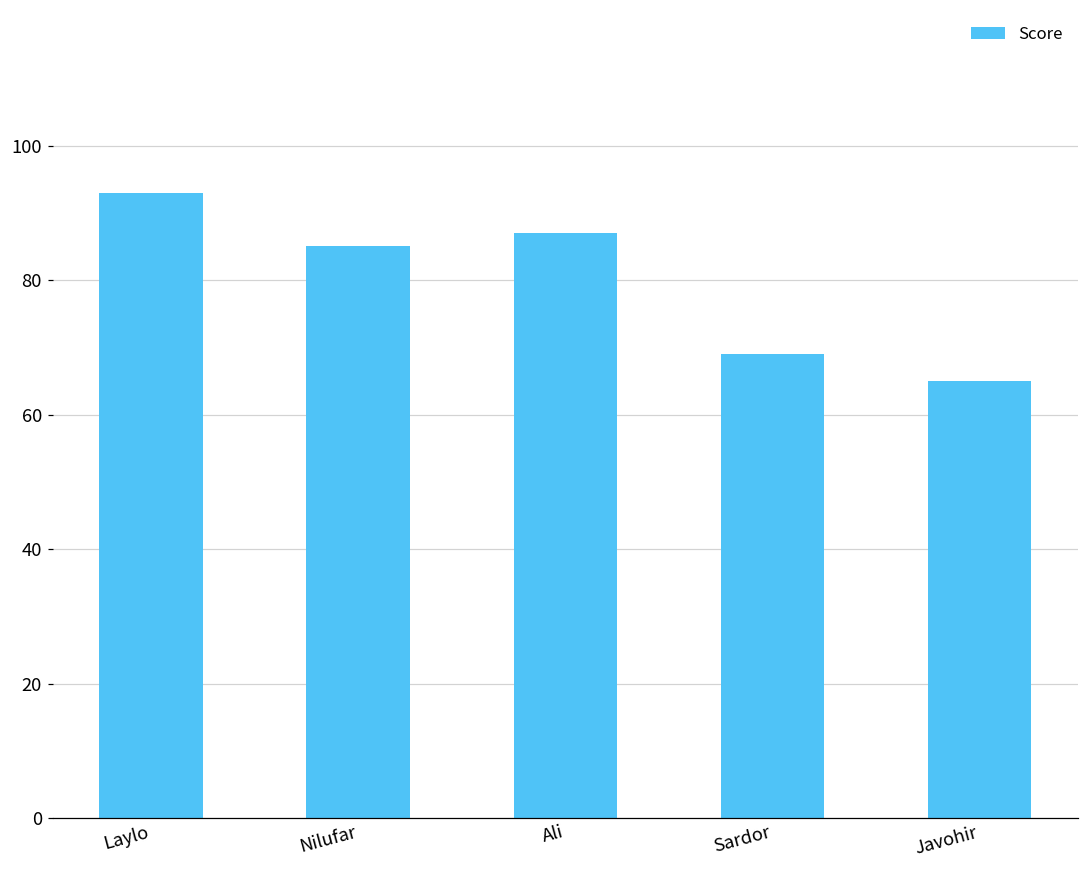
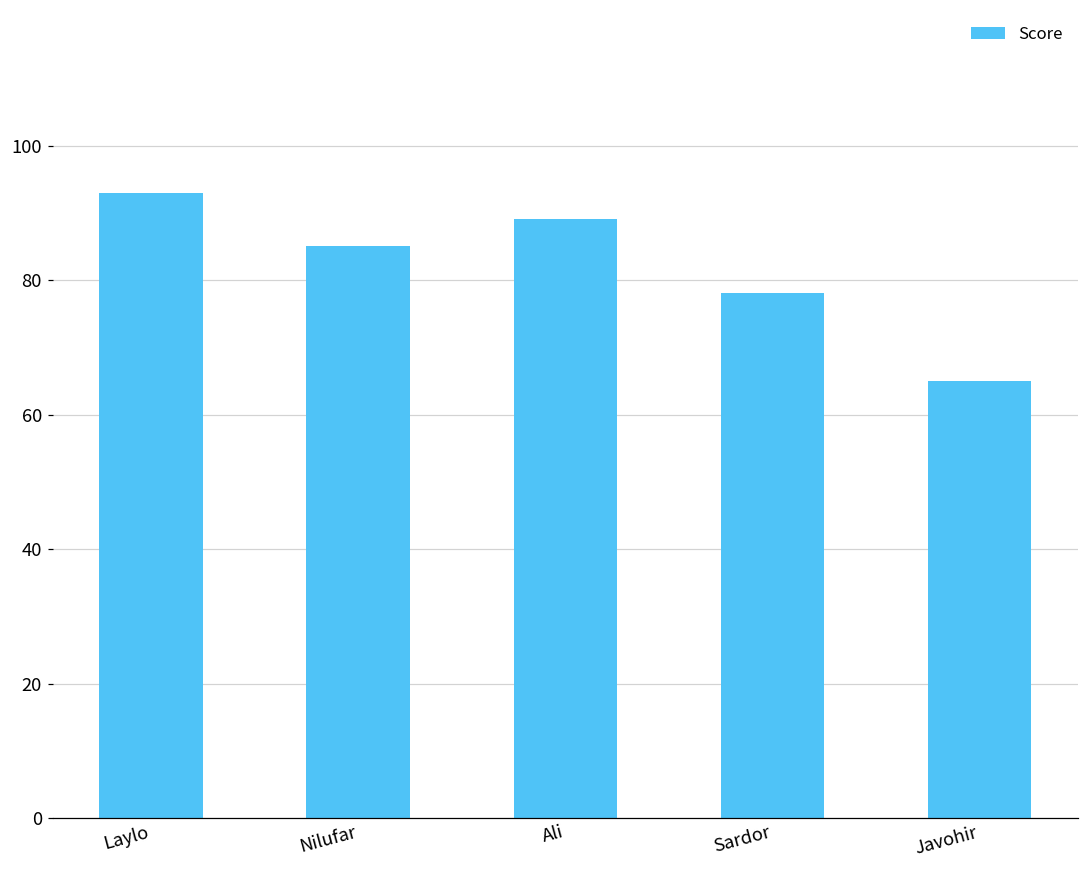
Ali: 87 -> 89
Sardor: 69 -> 78
